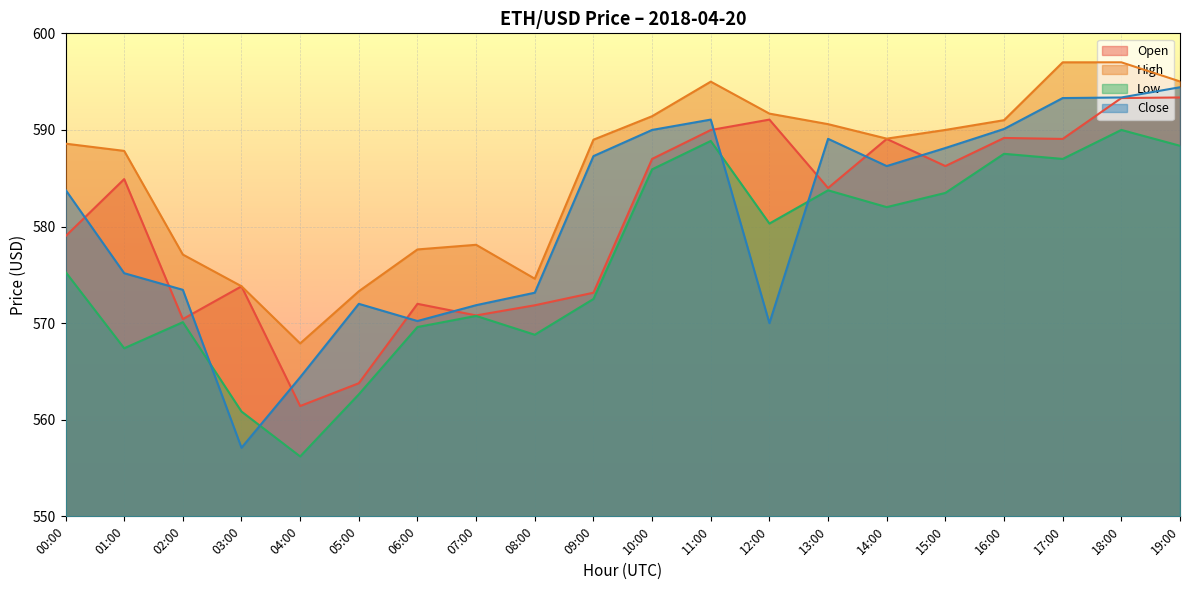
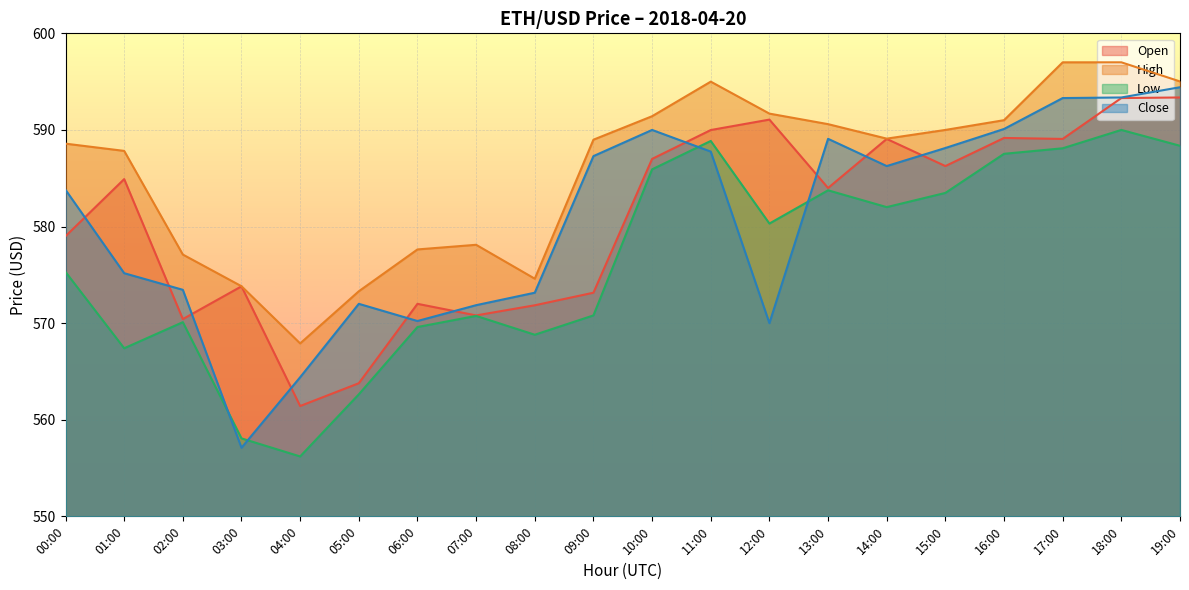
Low, 03:00: 561 -> 558
Low, 09:00: 573 -> 571
Close, 11:00: 591 -> 588
Low, 17:00: 587 -> 588
